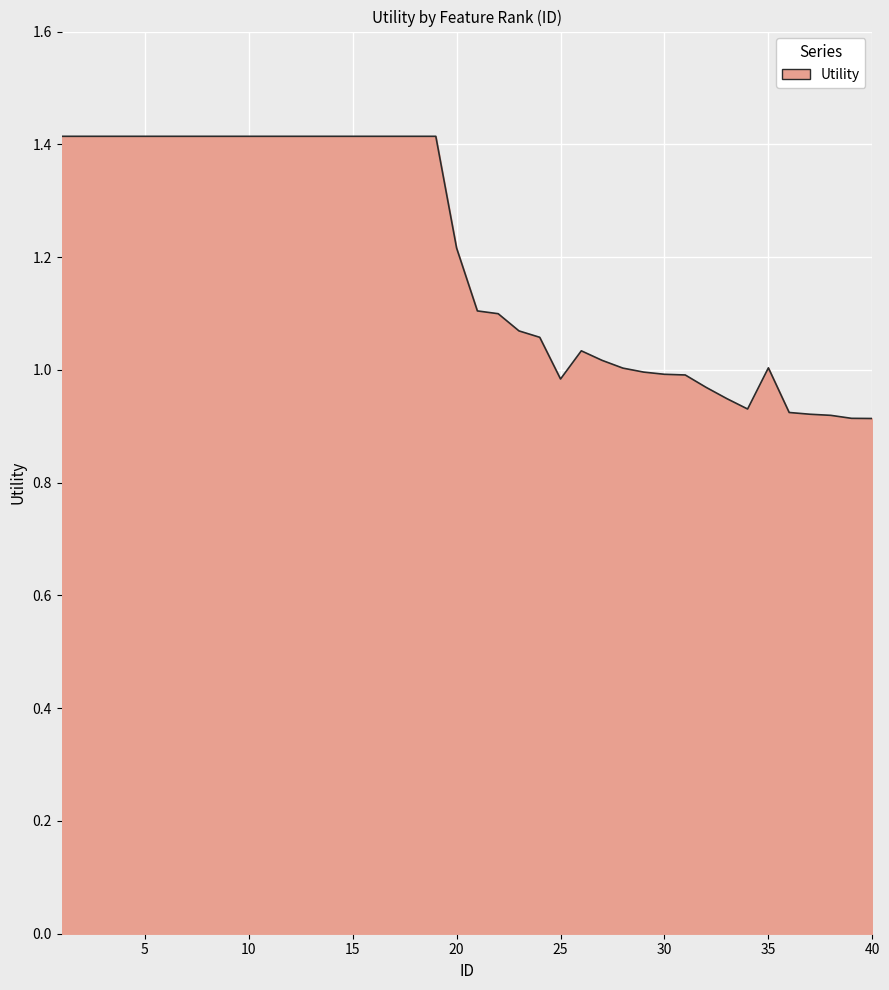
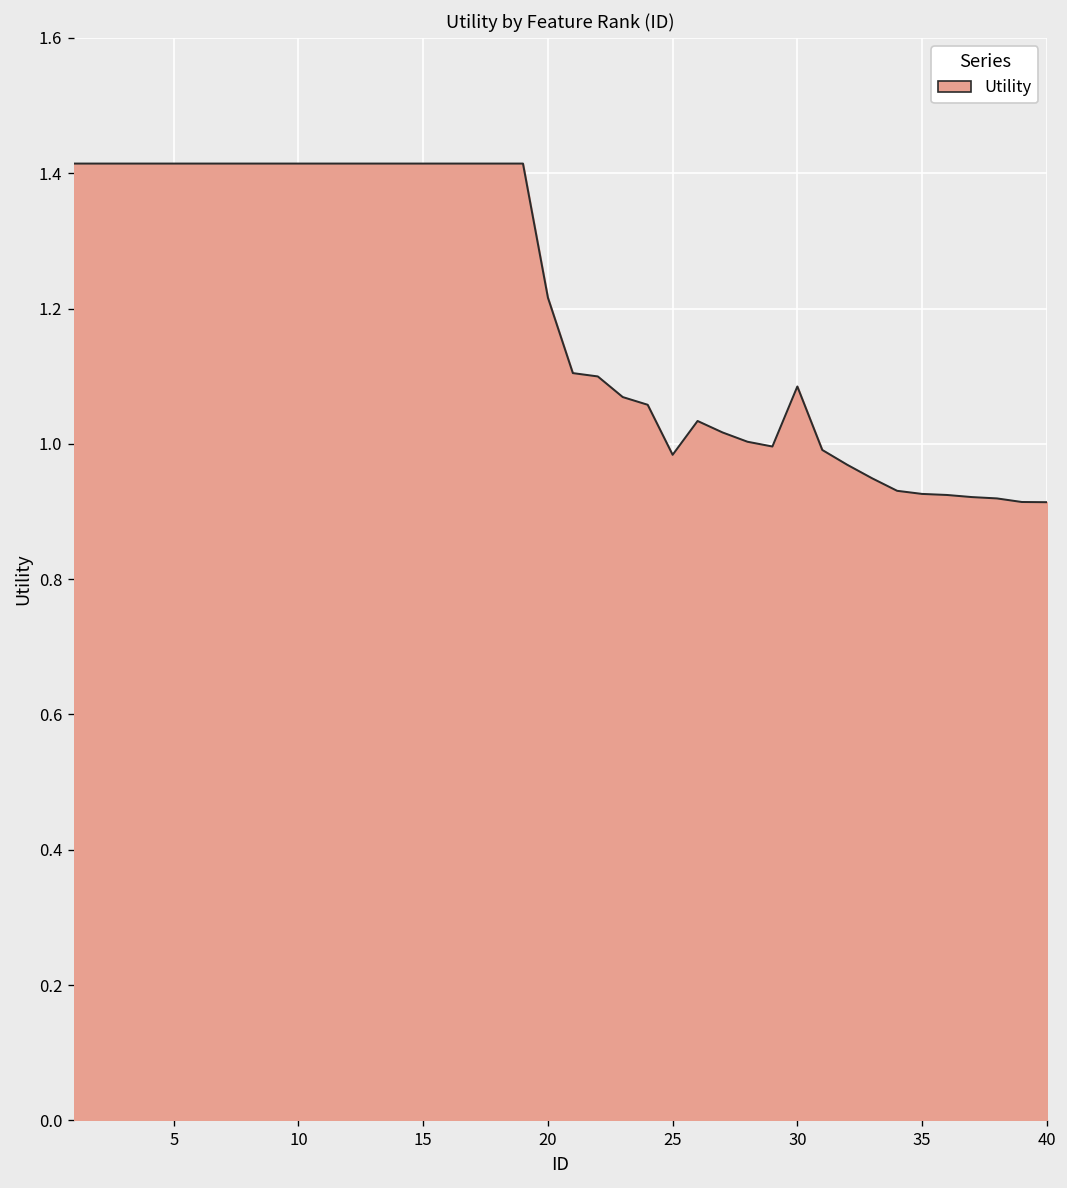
30: 0.99 -> 1.08
35: 1.00 -> 0.93
